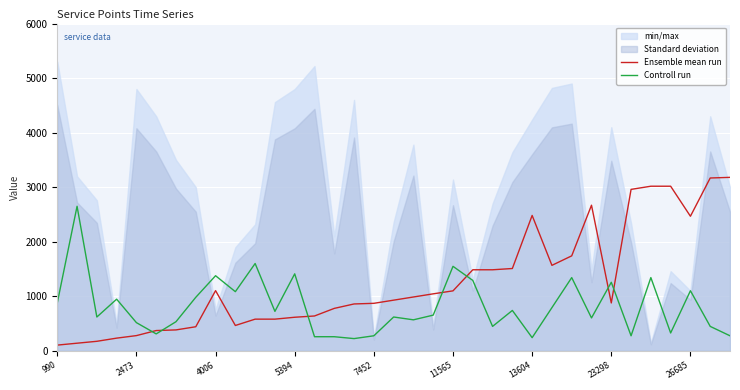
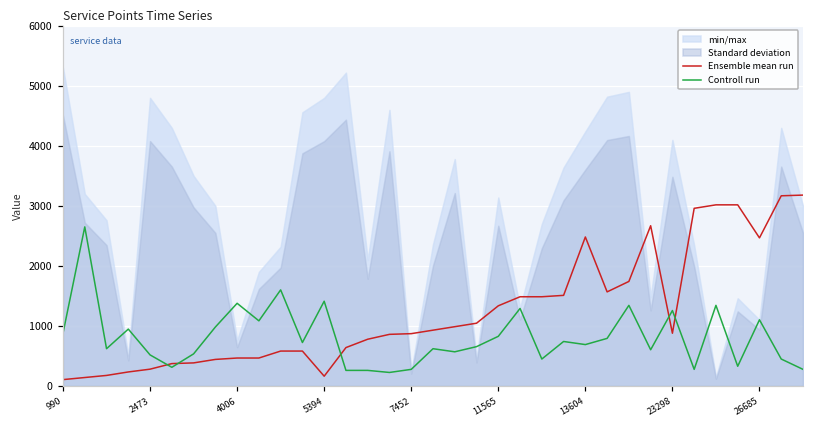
Ensemble mean run, 4006: 1100 -> 500
Ensemble mean run, 5394: 600 -> 200
Ensemble mean run, 11565: 1100 -> 1300
Controll run, 11565: 1500 -> 800
Controll run, 13604: 200 -> 700
